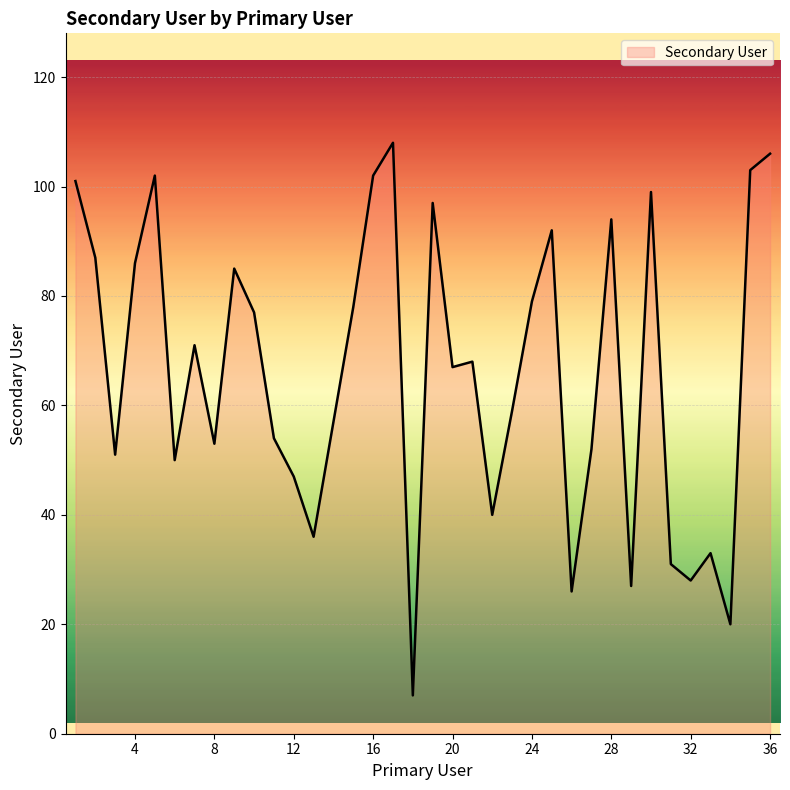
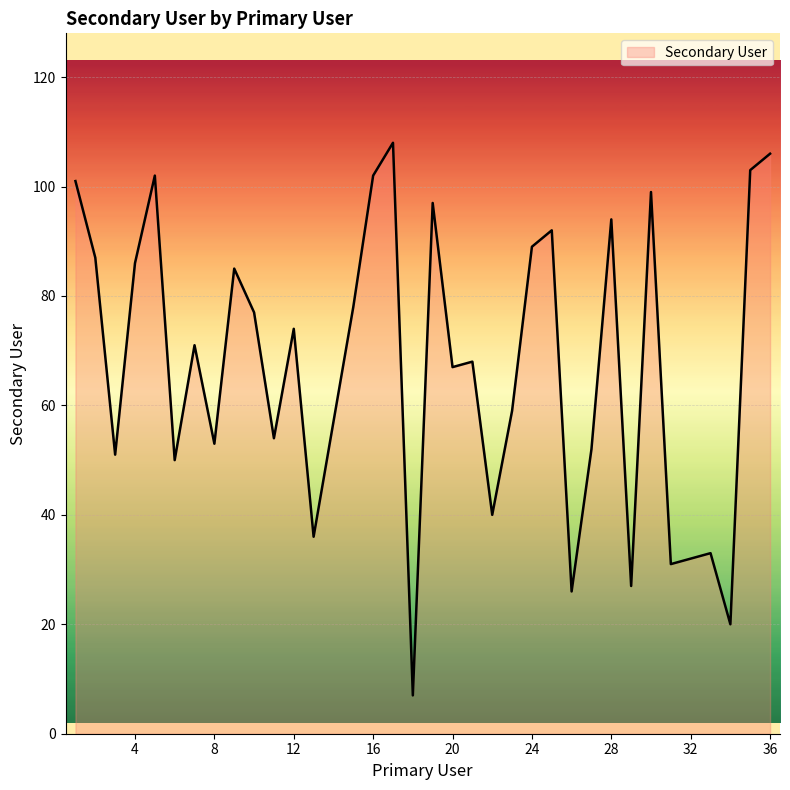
12: 47 -> 74
24: 79 -> 89
32: 28 -> 32
